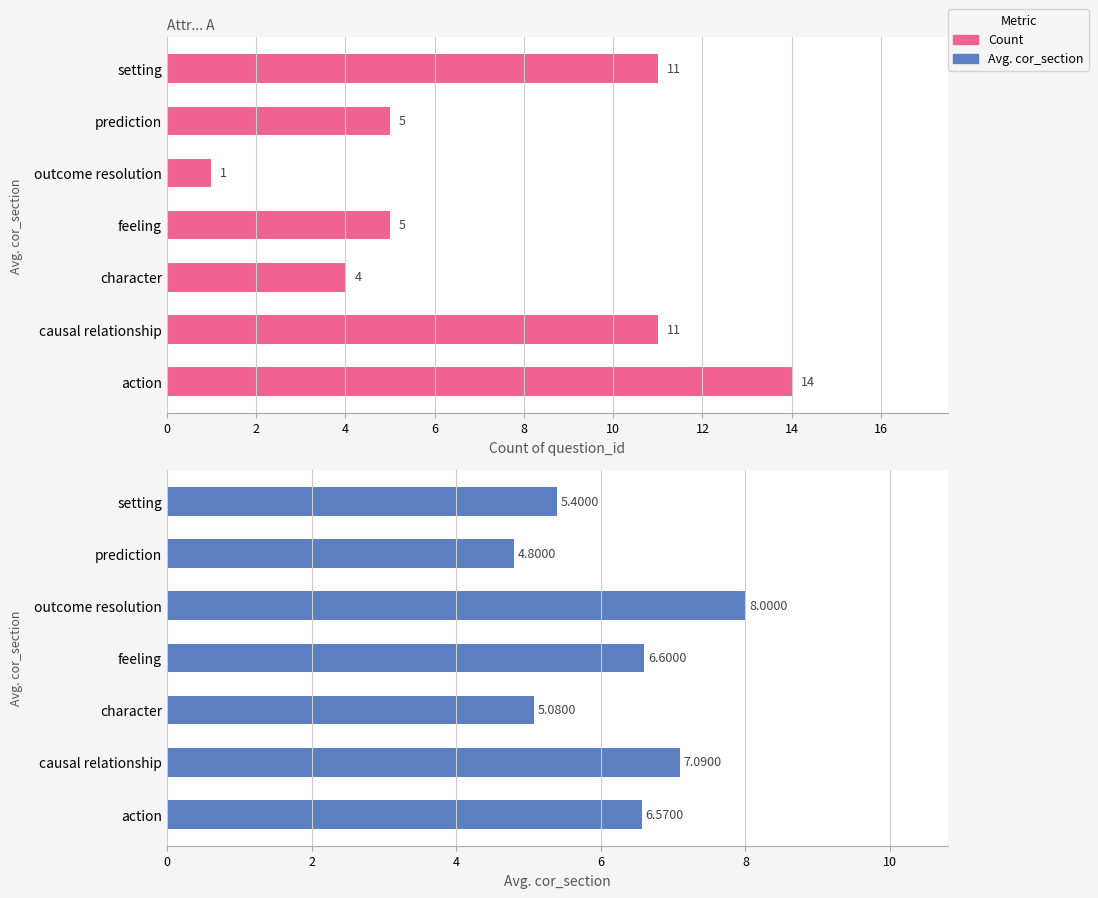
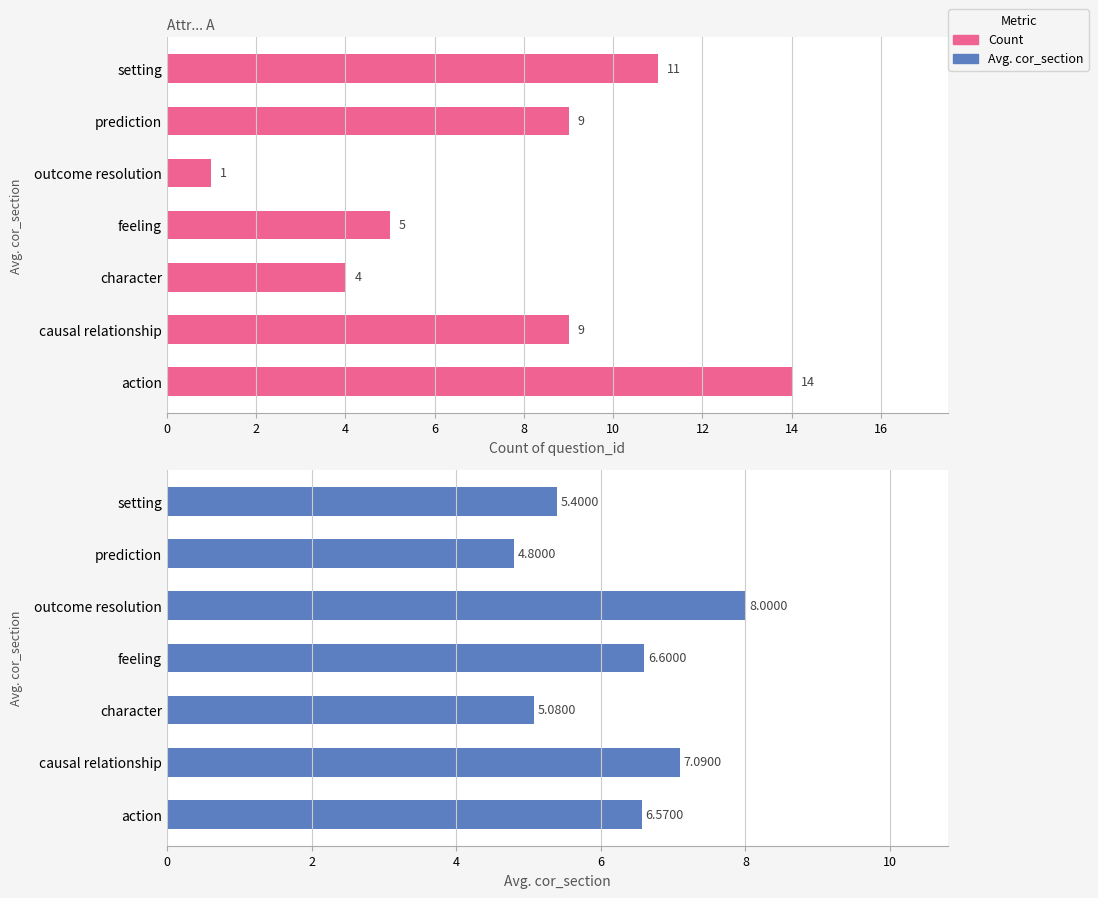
Attr... A, prediction: 5 -> 9
Attr... A, causal relationship: 11 -> 9
